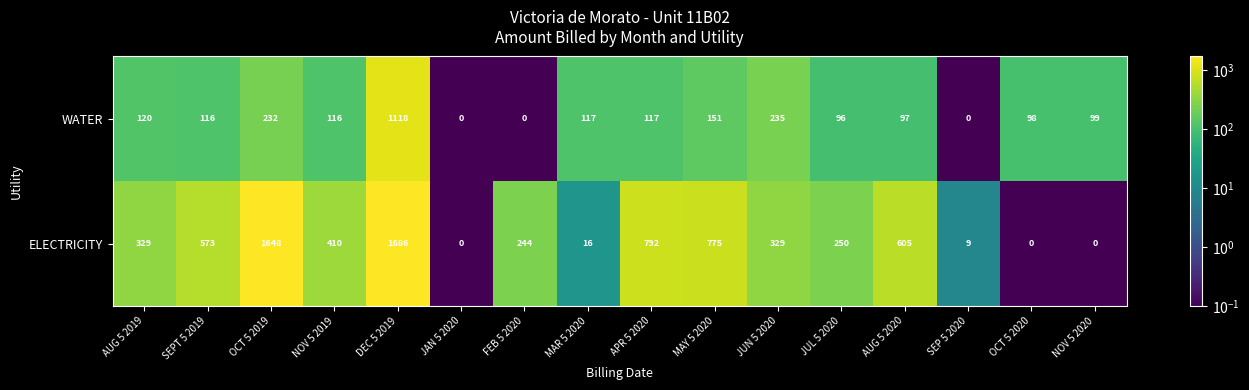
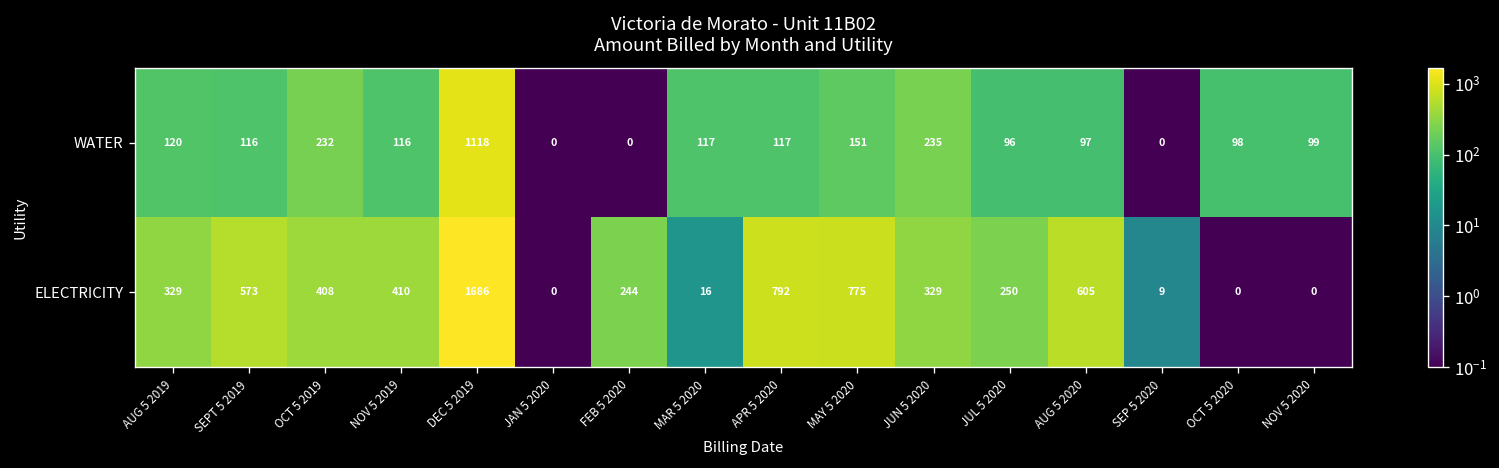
ELECTRICITY, OCT 5 2019: 1648 -> 408
